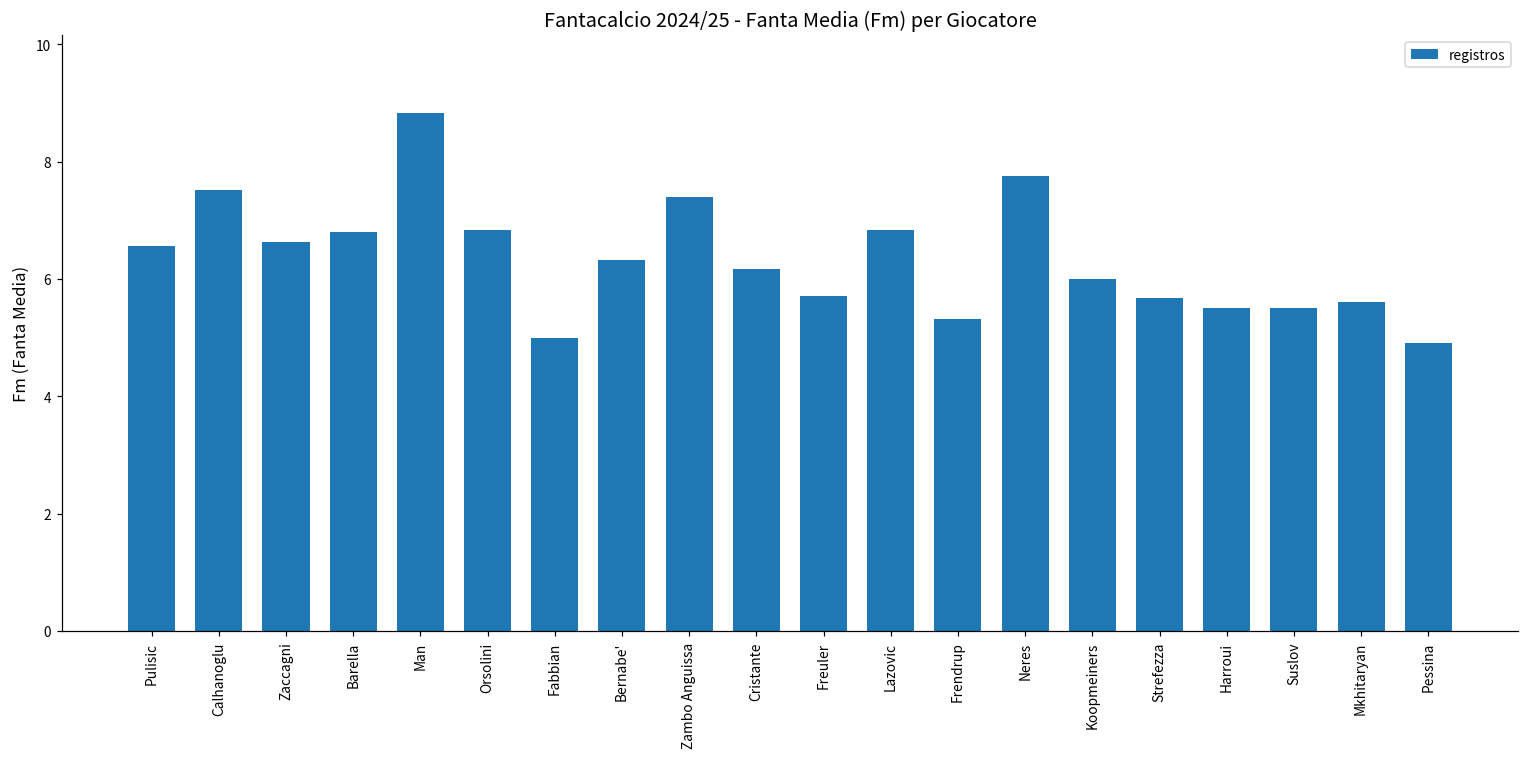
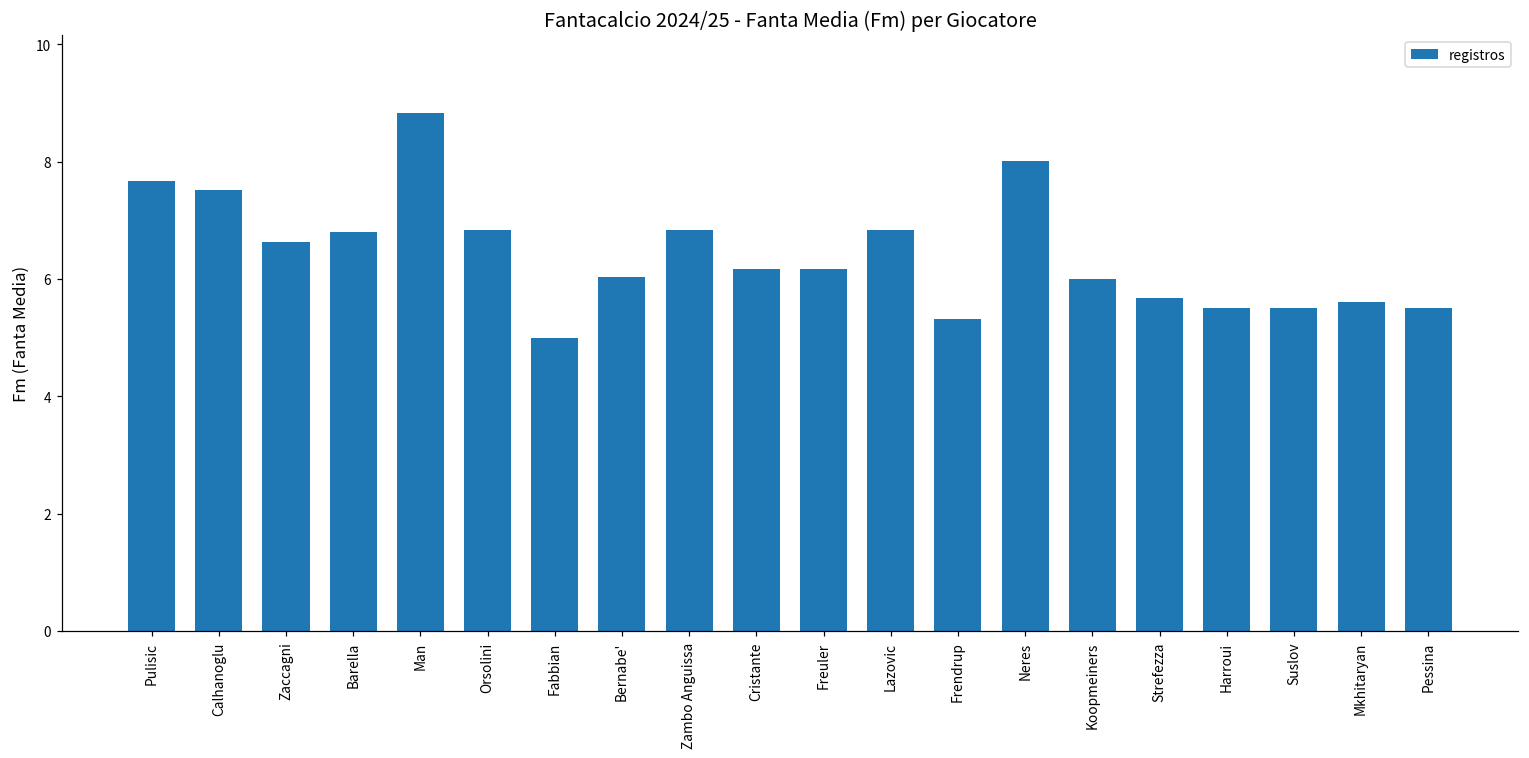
Pulisic: 6.6 -> 7.7
Bernabe': 6.3 -> 6.0
Zambo Anguissa: 7.4 -> 6.8
Freuler: 5.7 -> 6.2
Neres: 7.8 -> 8.0
Pessina: 4.9 -> 5.5
